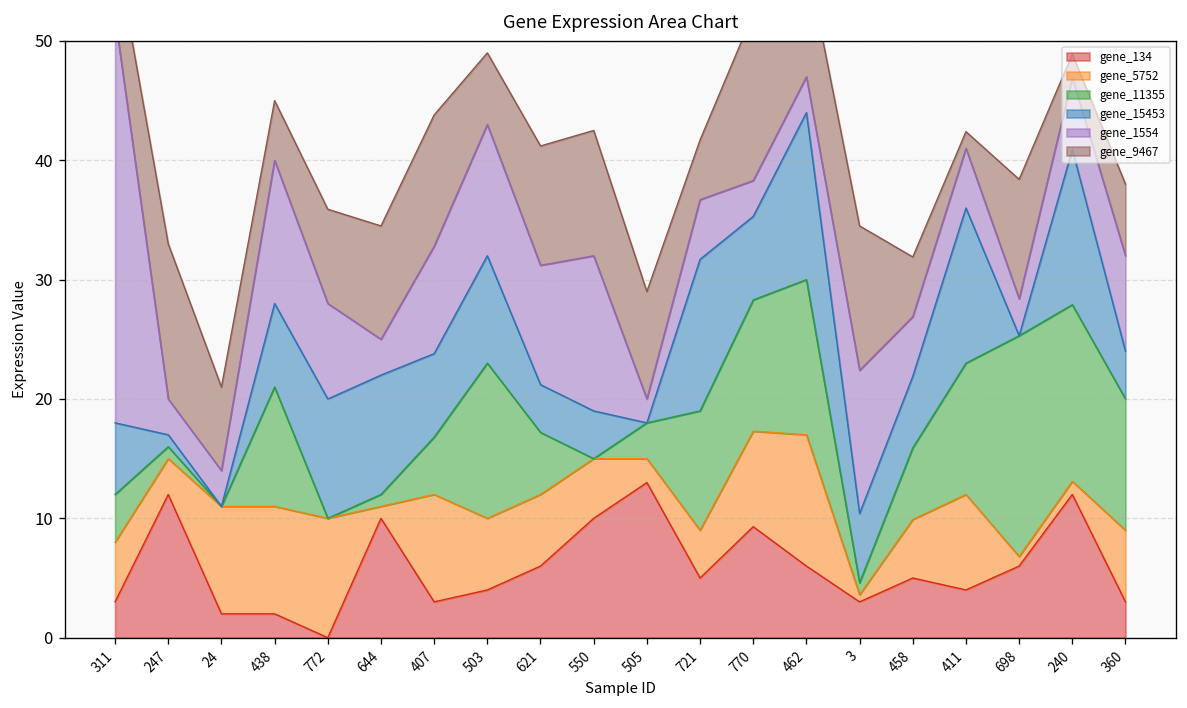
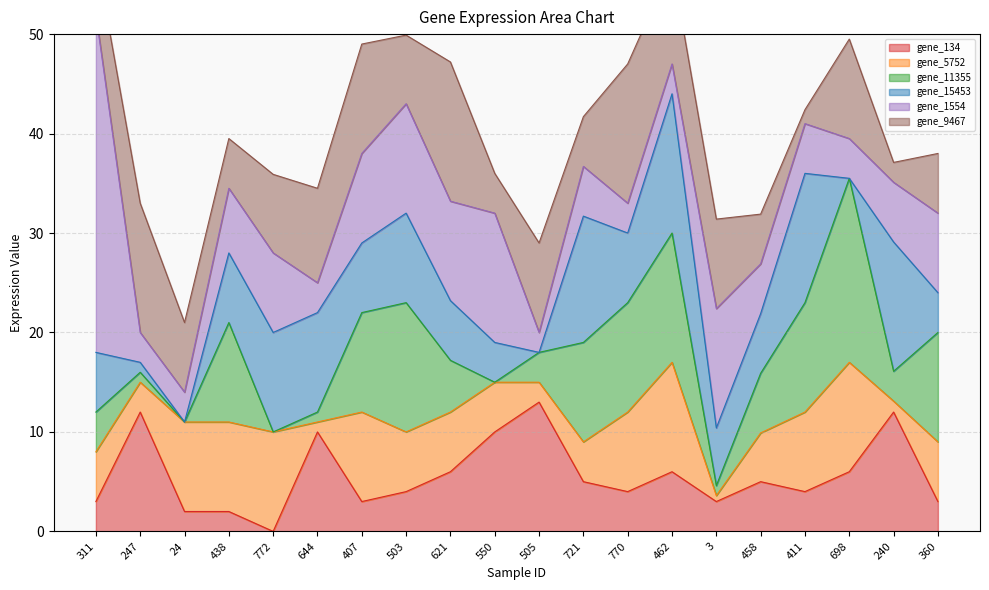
gene_1554, 438: 12 -> 7
gene_11355, 407: 5 -> 10
gene_9467, 503: 6 -> 7
gene_15453, 621: 4 -> 6
gene_9467, 621: 10 -> 14
gene_9467, 550: 11 -> 4
gene_134, 770: 9 -> 4
gene_9467, 3: 12 -> 9
gene_5752, 698: 1 -> 11
gene_1554, 698: 3 -> 4
gene_11355, 240: 15 -> 3
